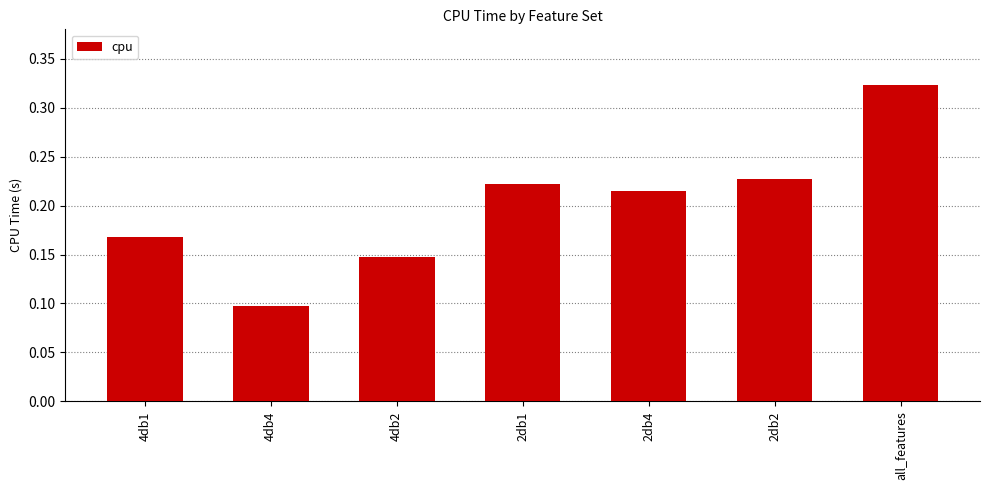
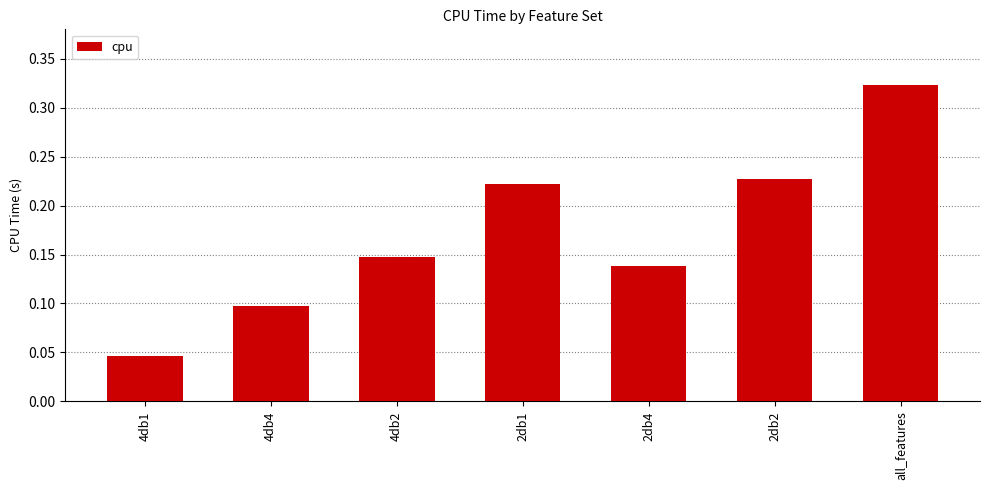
4db1: 0.17 -> 0.05
2db4: 0.21 -> 0.14
